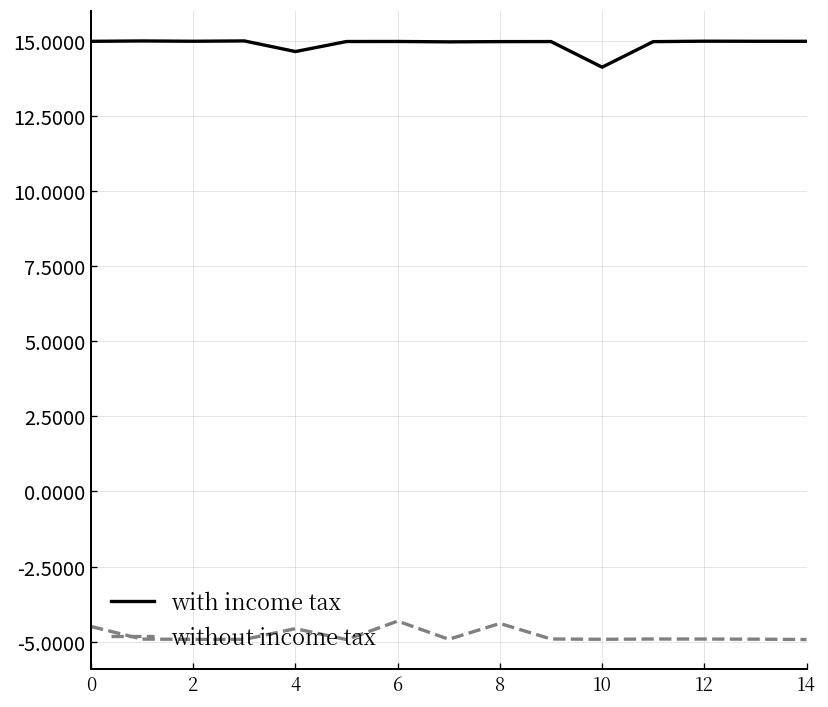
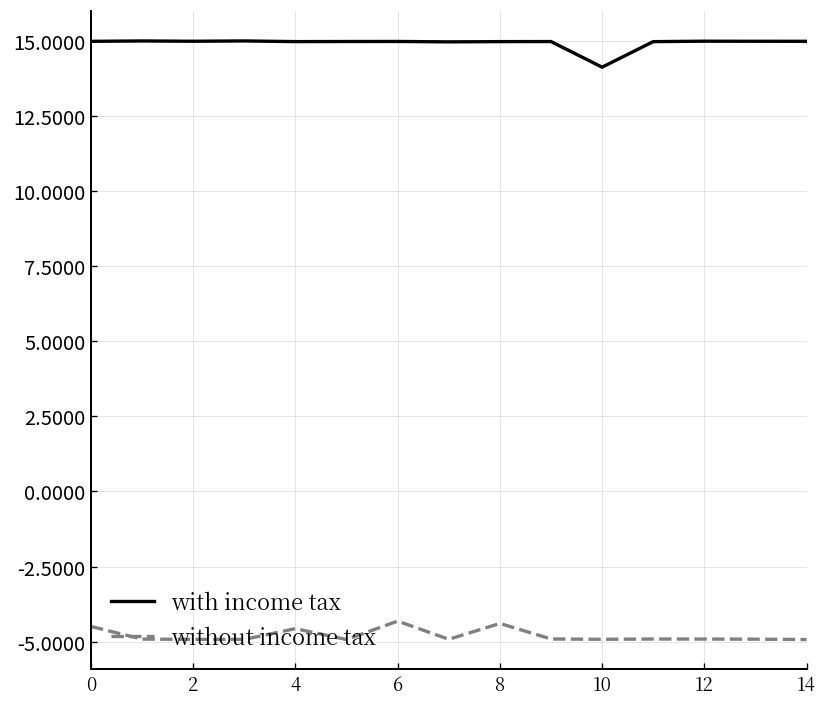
with income tax, 4: 14.6 -> 15.0
